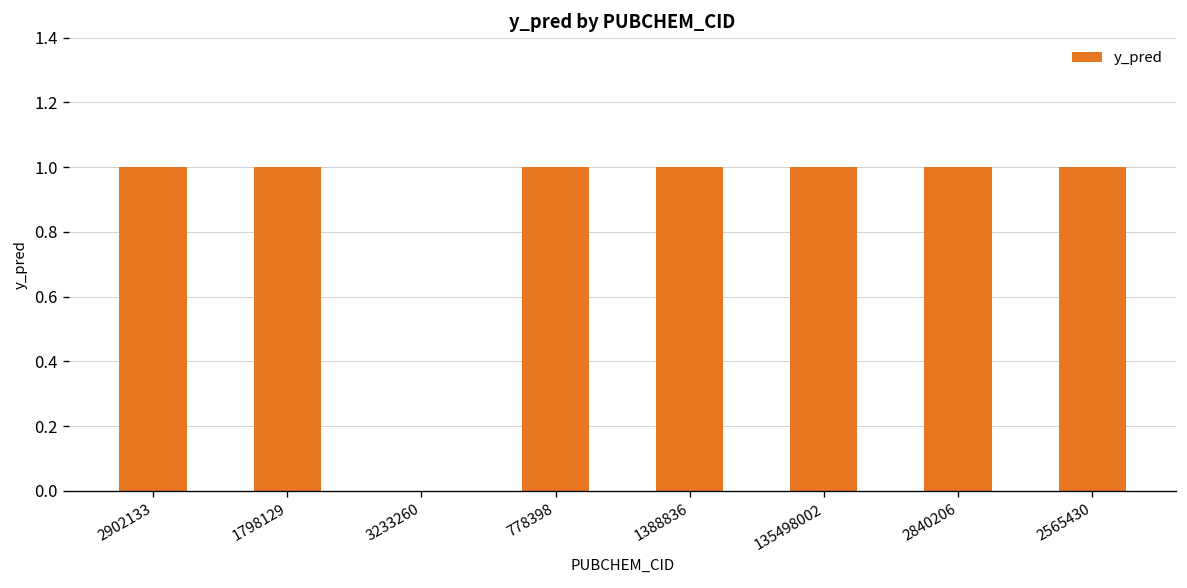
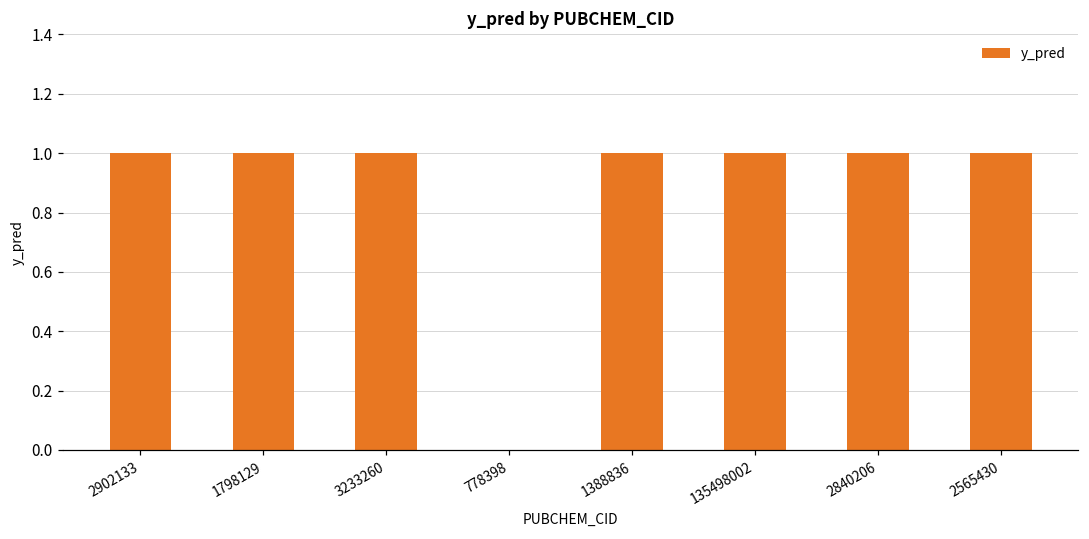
3233260: 0 -> 1
778398: 1 -> 0
